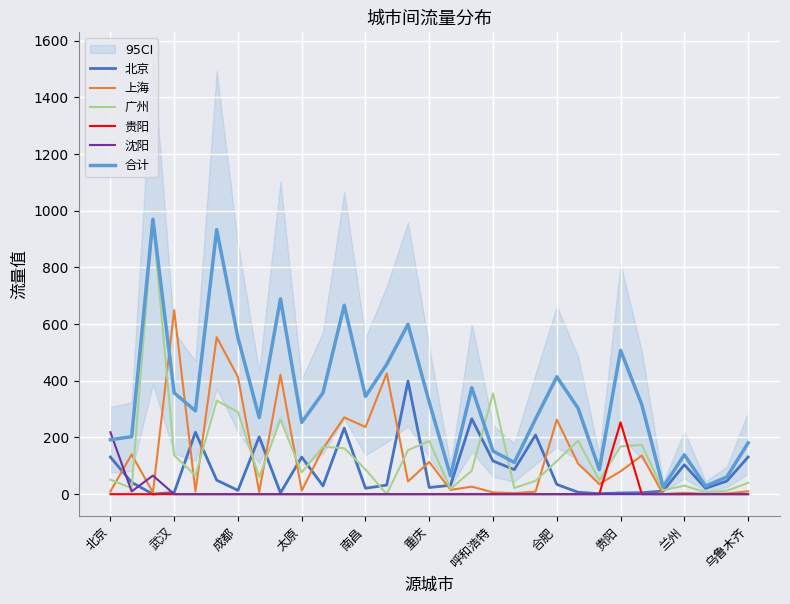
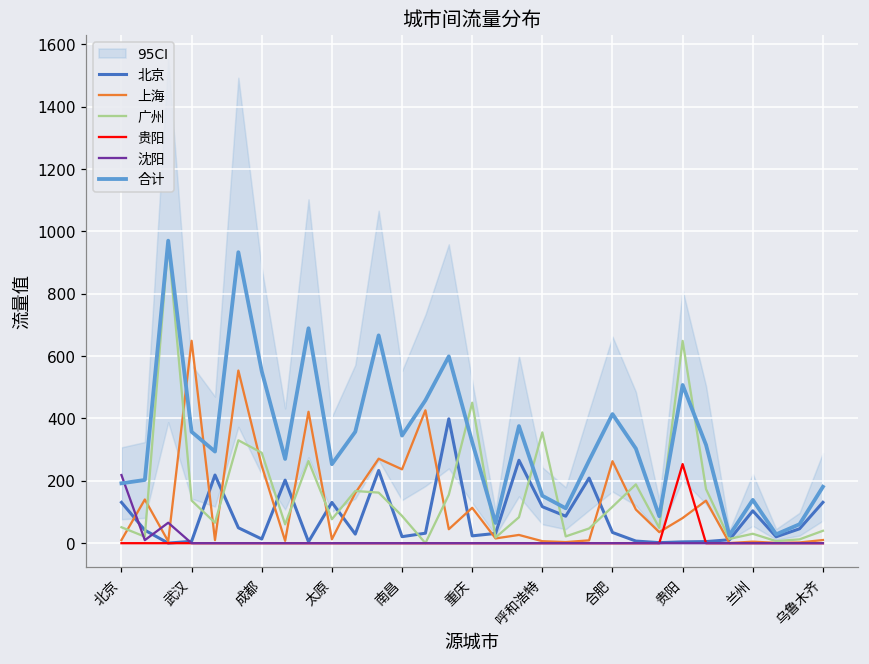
上海, 成都: 410 -> 250
广州, 重庆: 190 -> 450
广州, 贵阳: 170 -> 650
